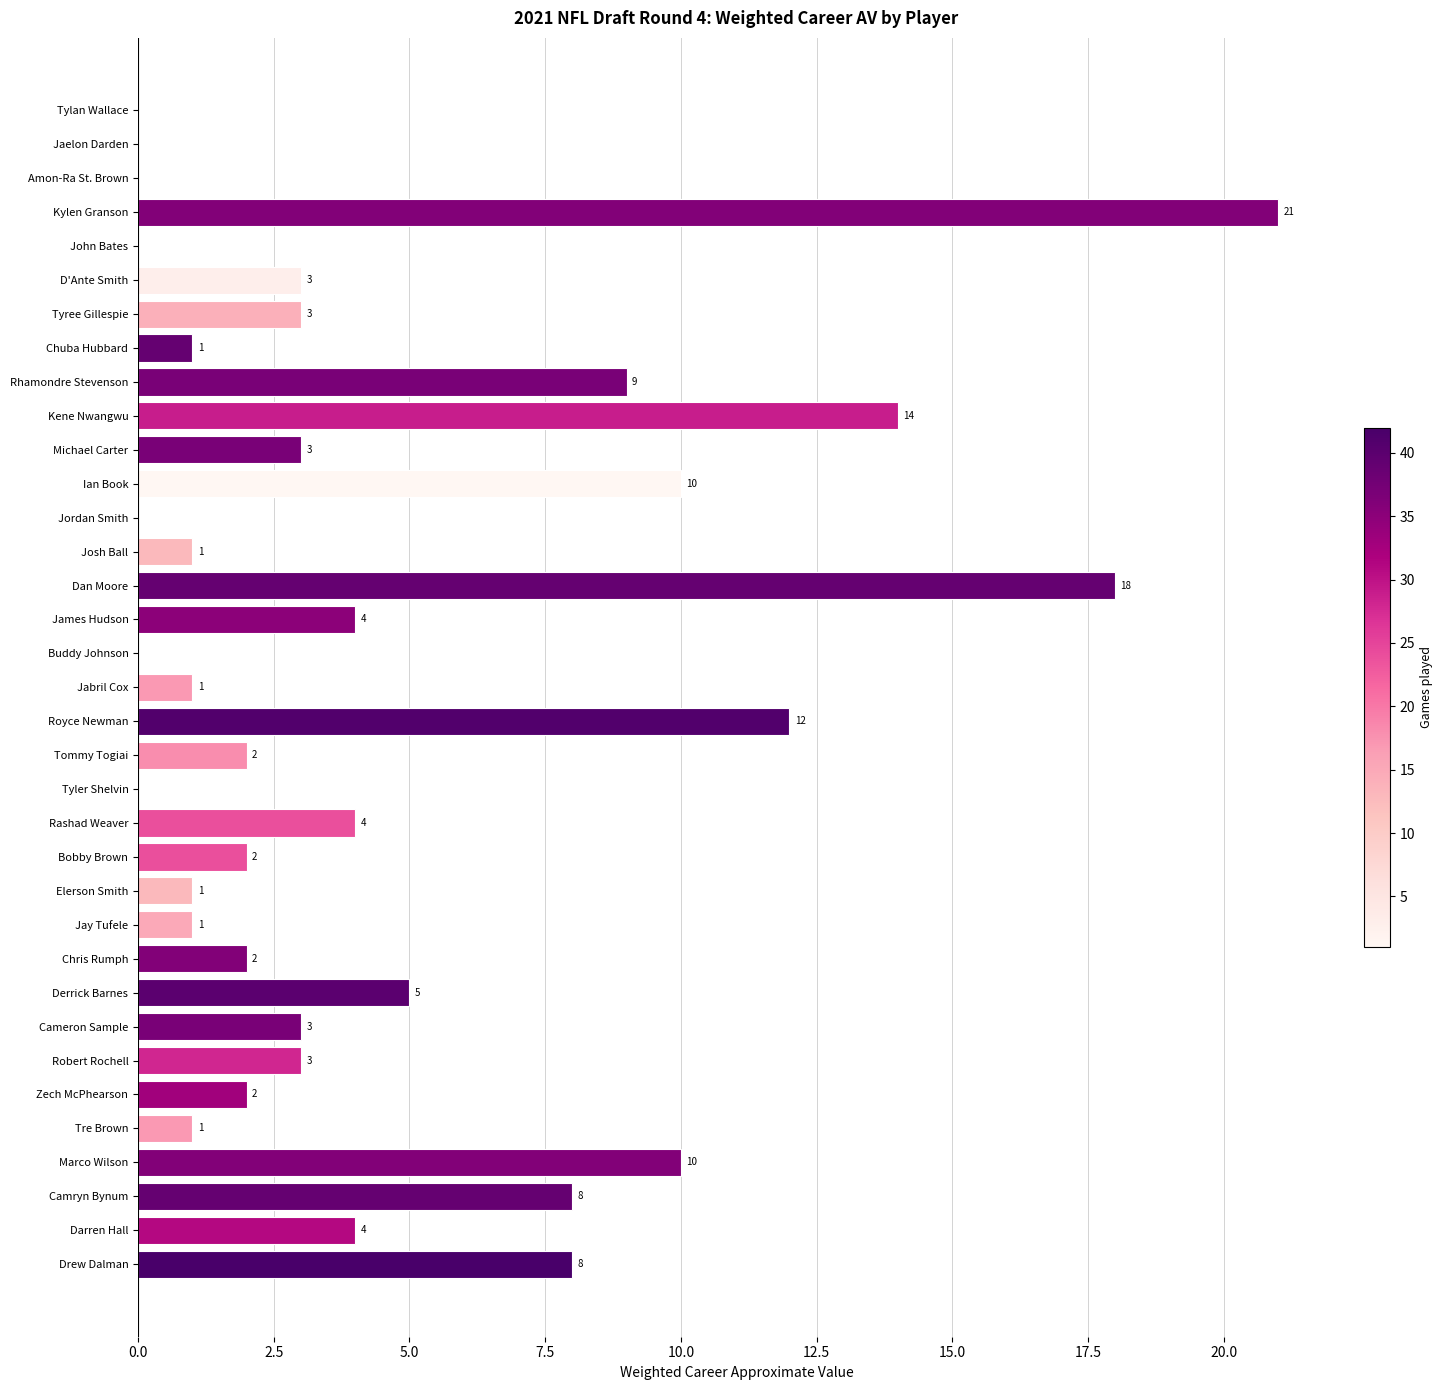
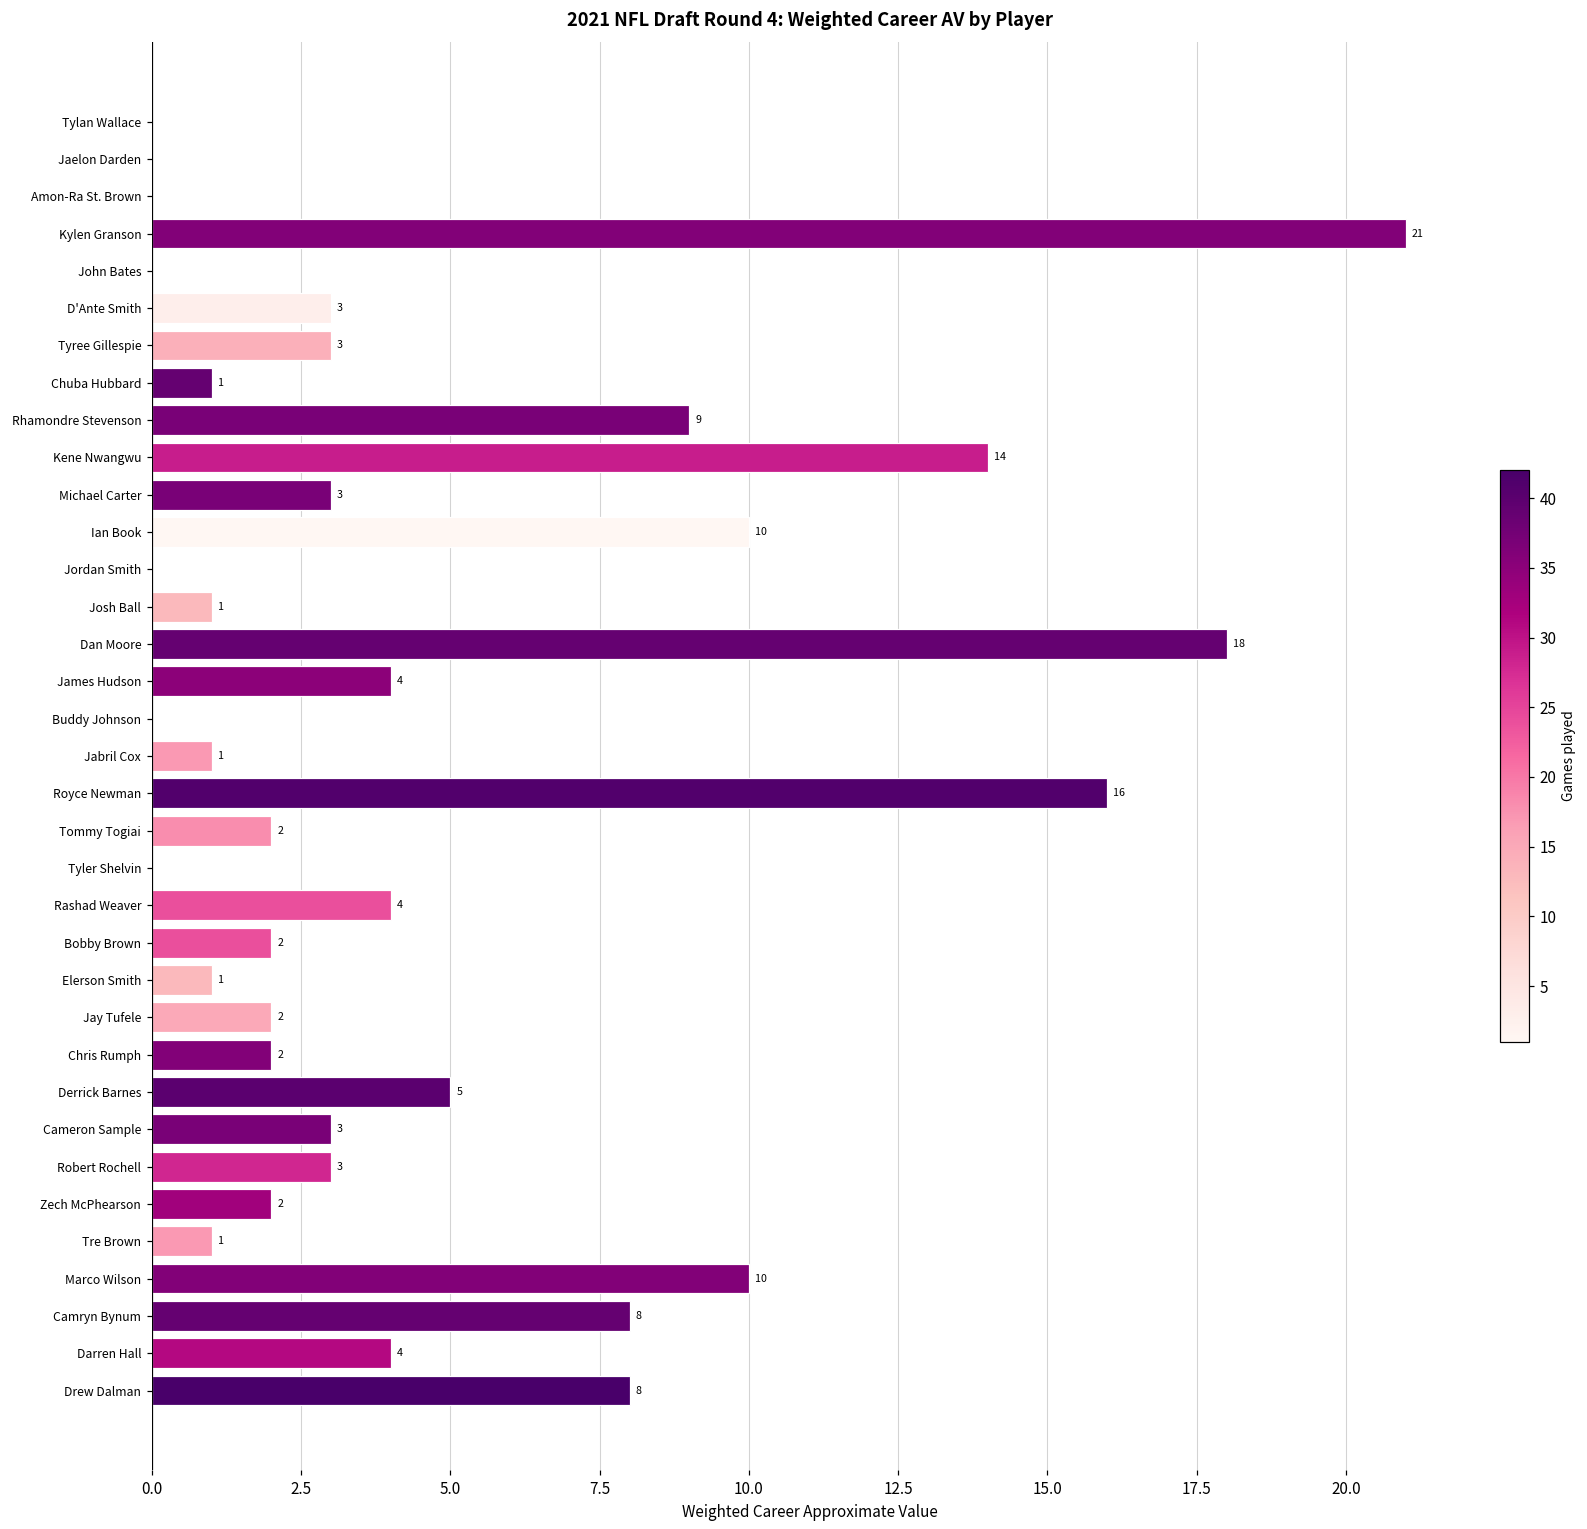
Royce Newman: 12 -> 16
Jay Tufele: 1 -> 2
